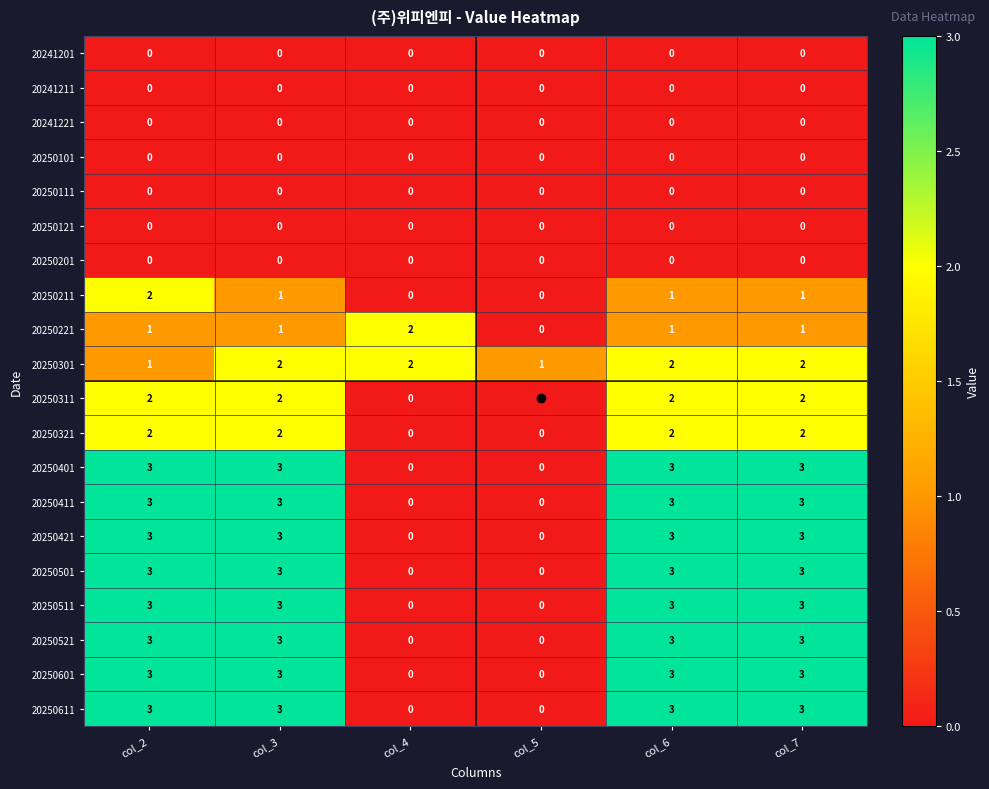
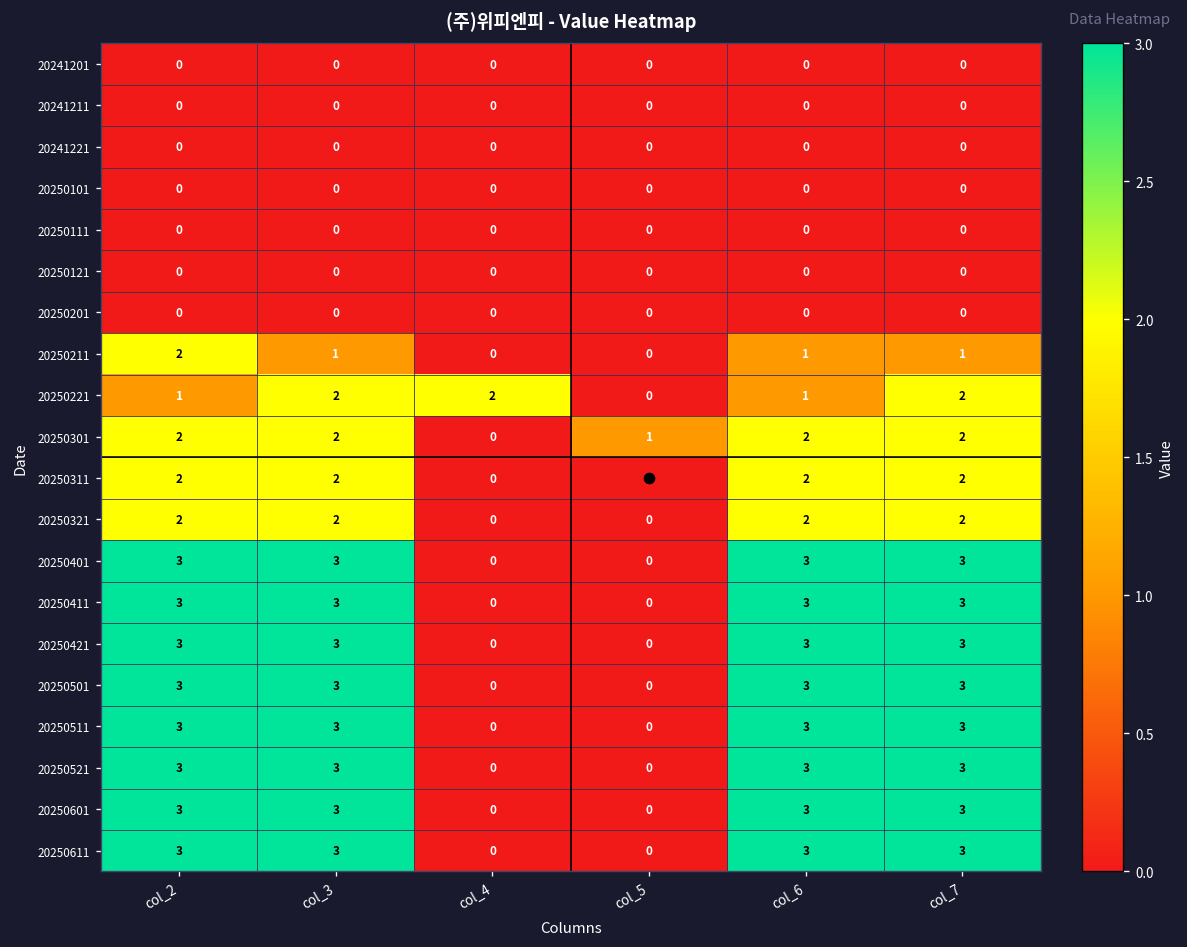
20250221, col_3: 1 -> 2
20250221, col_7: 1 -> 2
20250301, col_2: 1 -> 2
20250301, col_4: 2 -> 0
